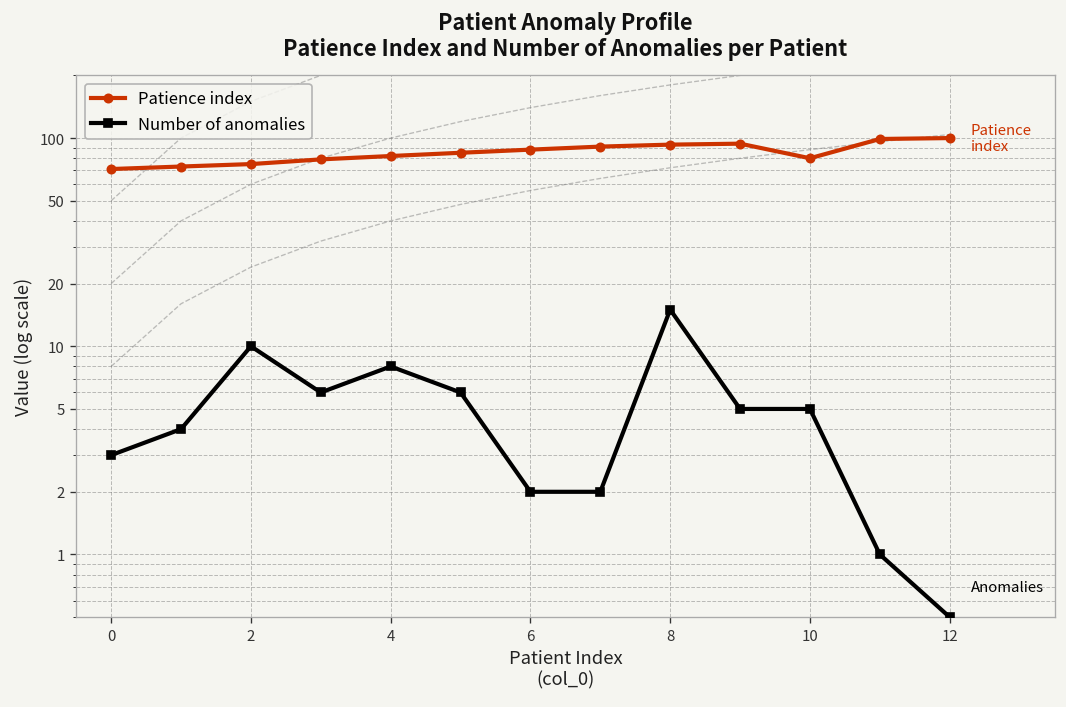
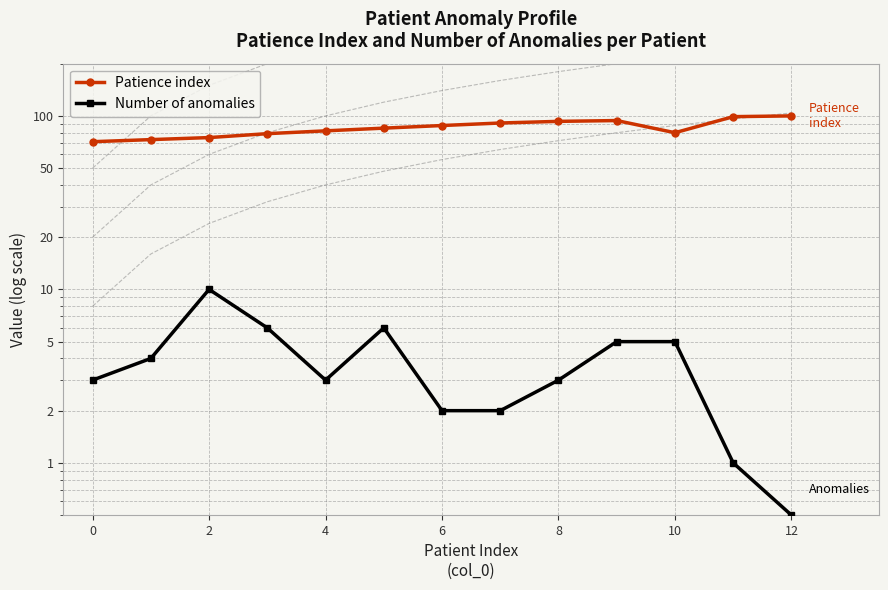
Number of anomalies, 4: 8 -> 3
Number of anomalies, 8: 15 -> 3
